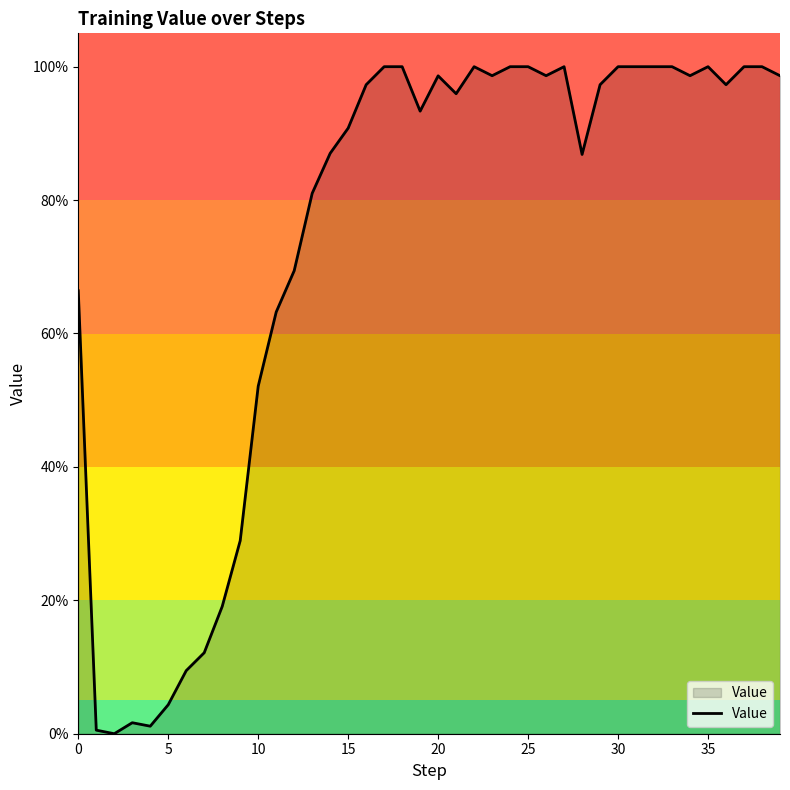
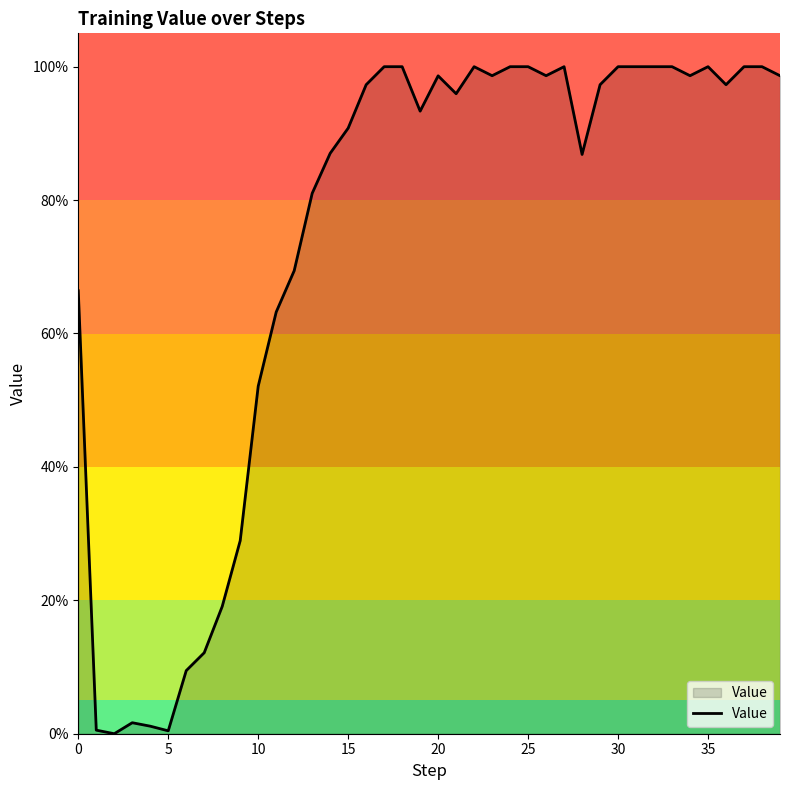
5: 4% -> 0%
